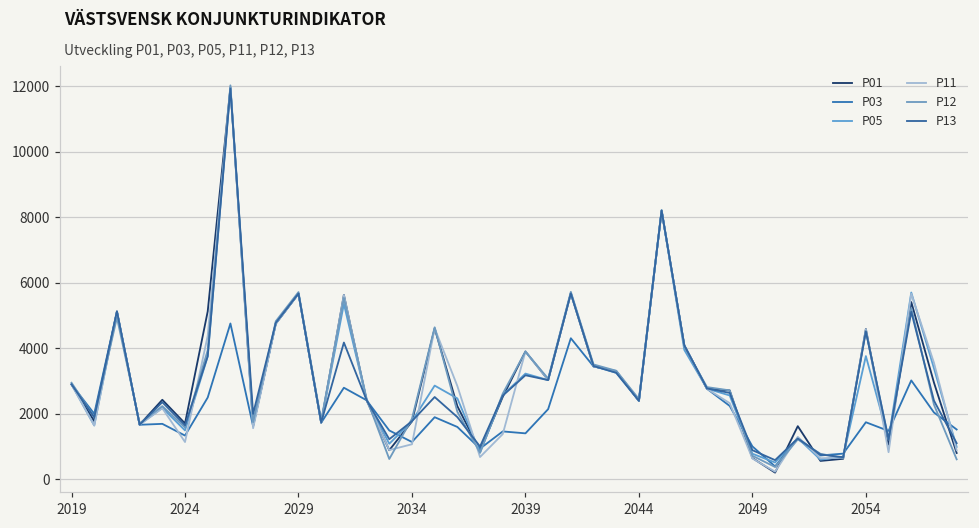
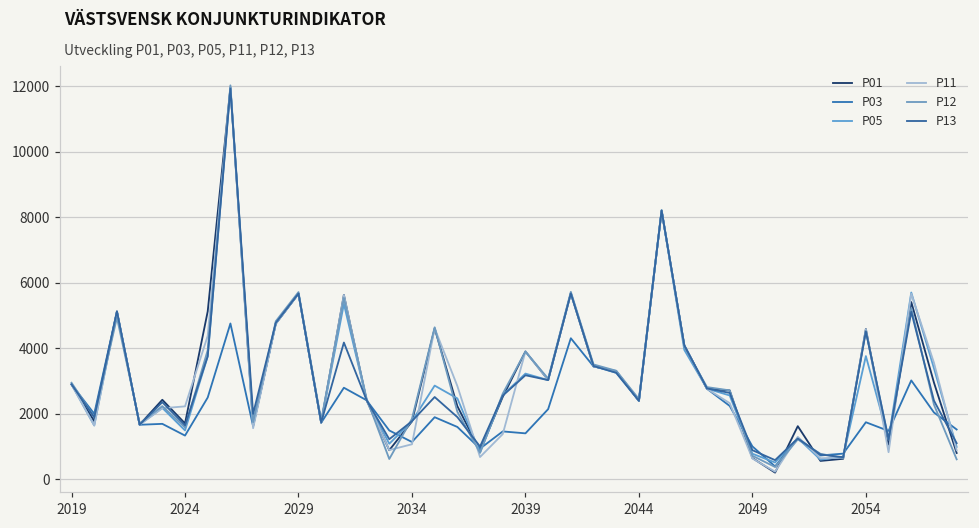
P11, 2024: 1100 -> 2200
